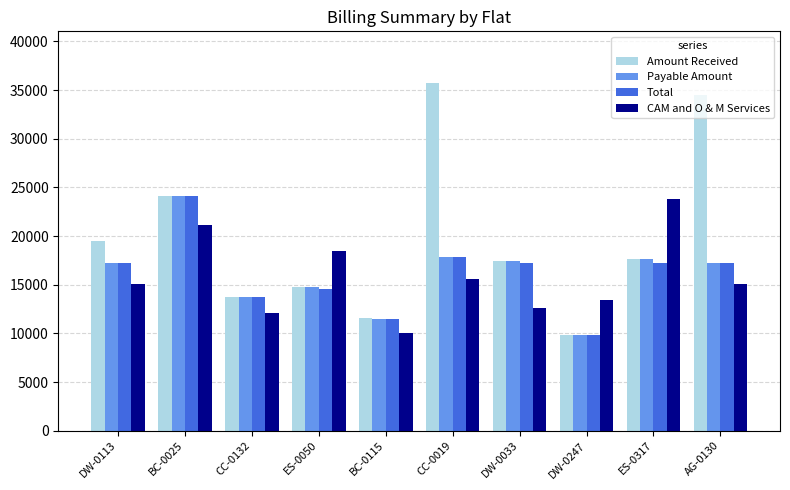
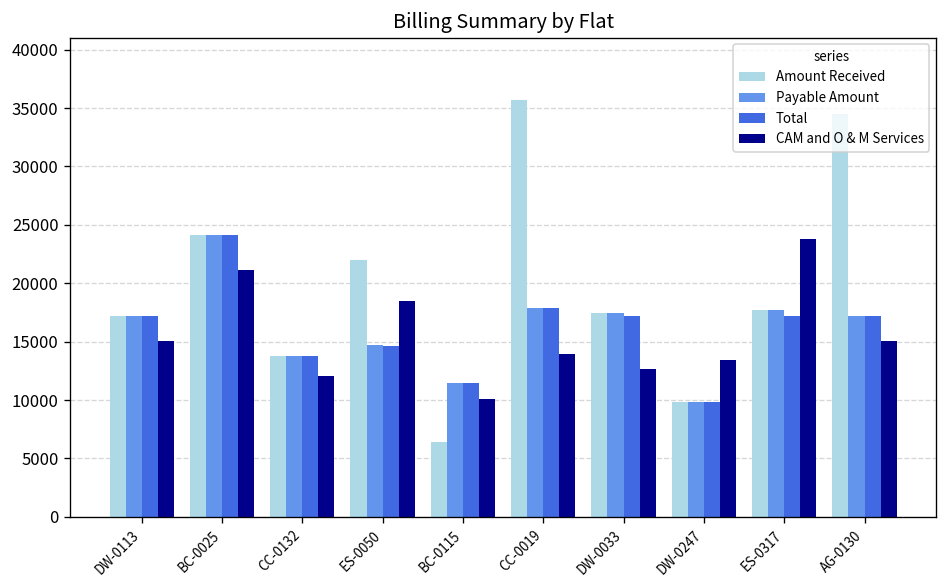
Amount Received, DW-0113: 20000 -> 17000
Amount Received, ES-0050: 15000 -> 22000
Amount Received, BC-0115: 12000 -> 6000
CAM and O & M Services, CC-0019: 16000 -> 14000
